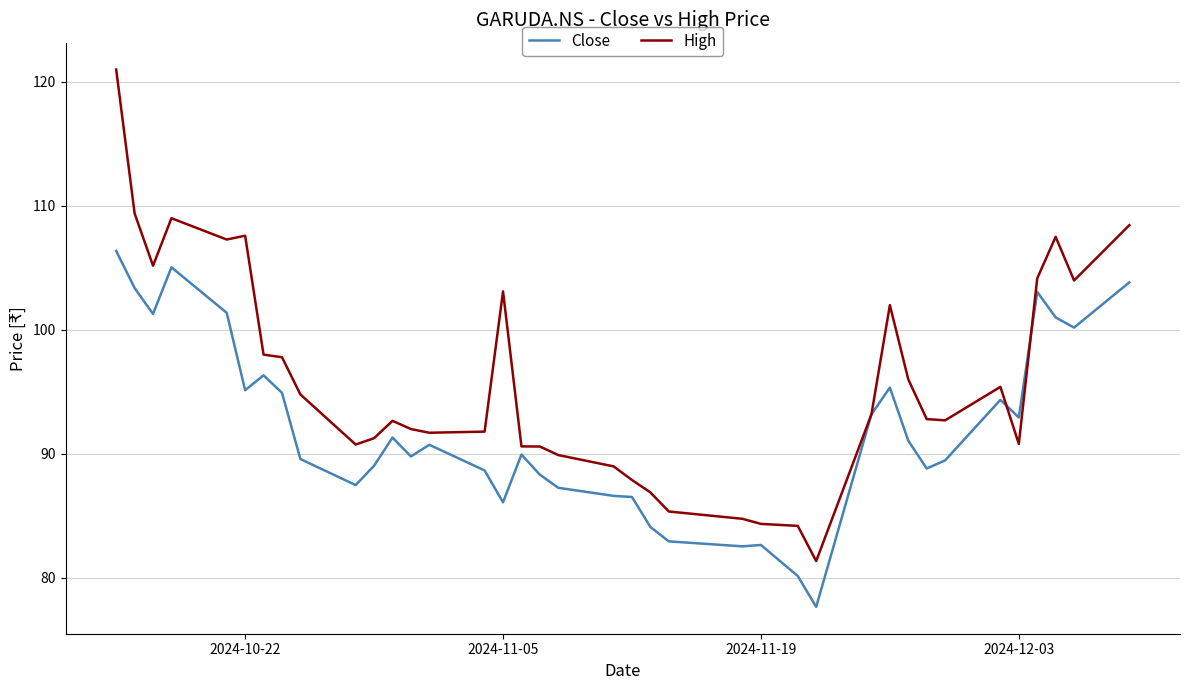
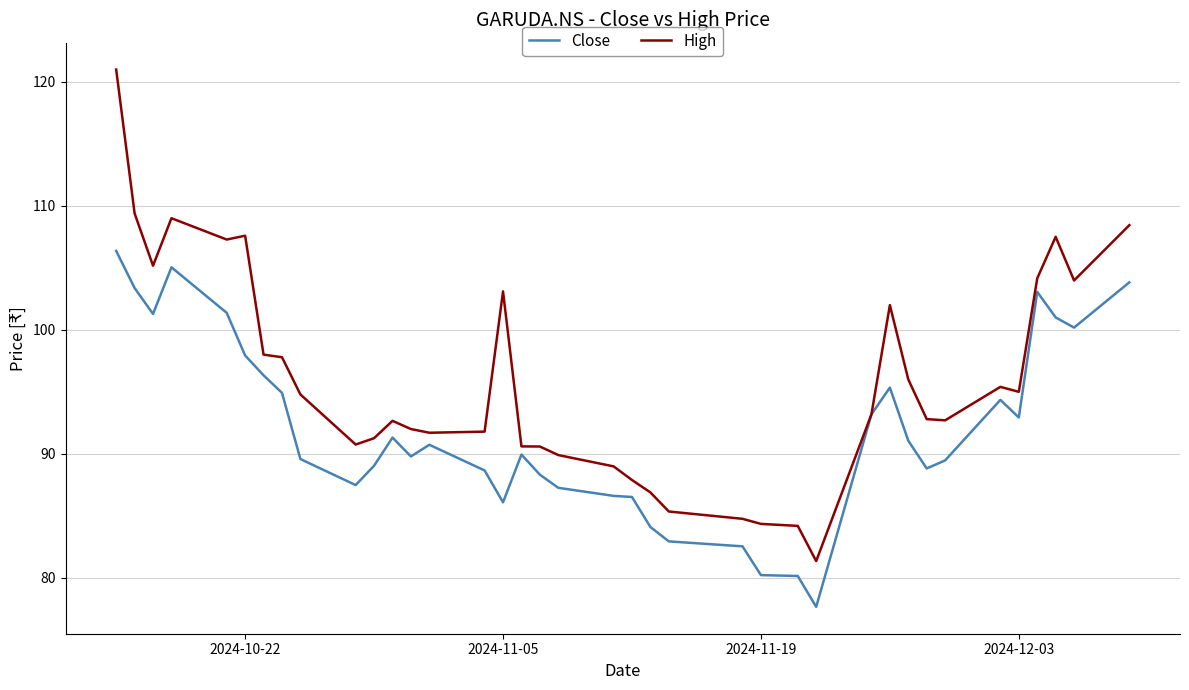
Close, 2024-10-22: 95.1 -> 97.9
Close, 2024-11-19: 82.7 -> 80.2
High, 2024-12-03: 90.8 -> 95.0
